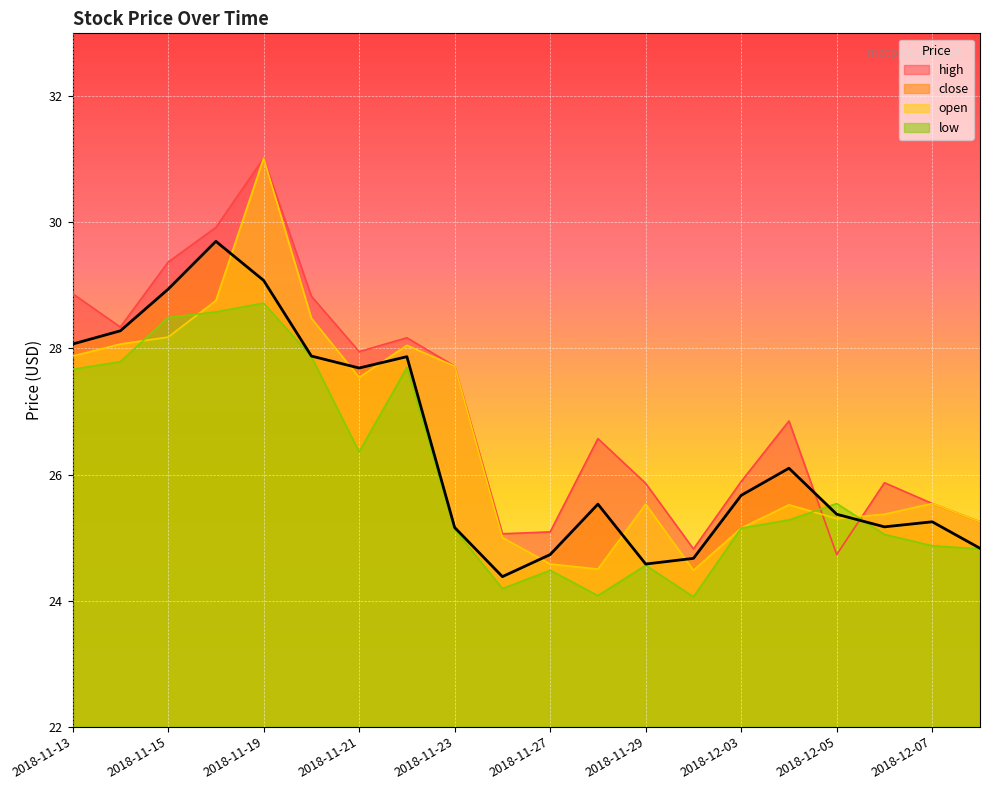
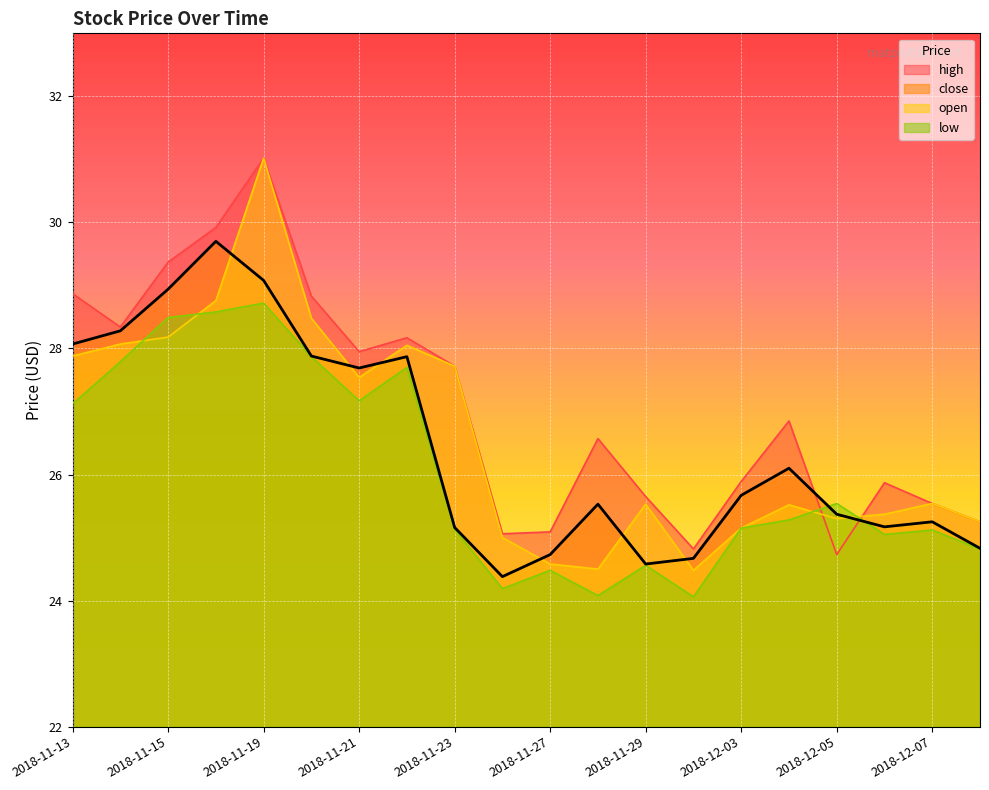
low, 2018-11-13: 27.7 -> 27.1
low, 2018-11-21: 26.4 -> 27.2
high, 2018-11-29: 25.9 -> 25.7
low, 2018-12-07: 24.9 -> 25.1
